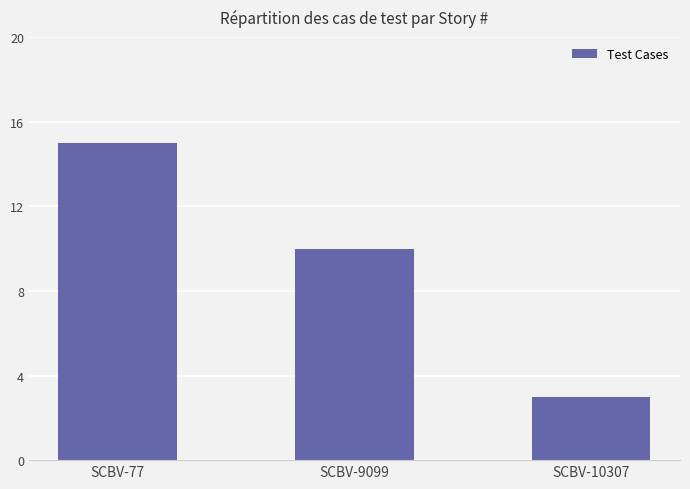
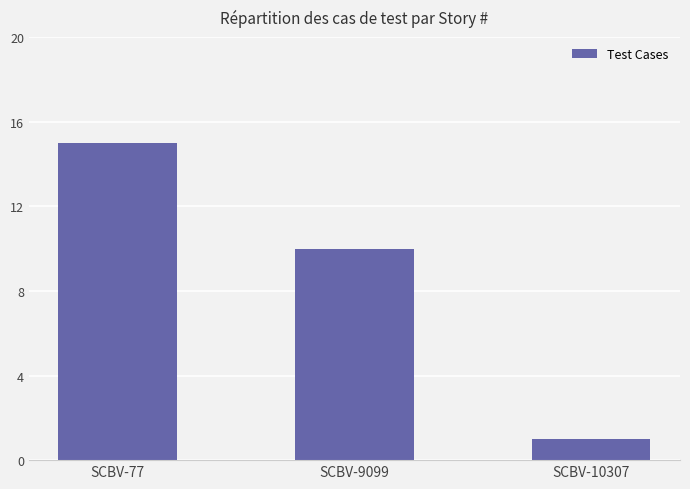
SCBV-10307: 3 -> 1
